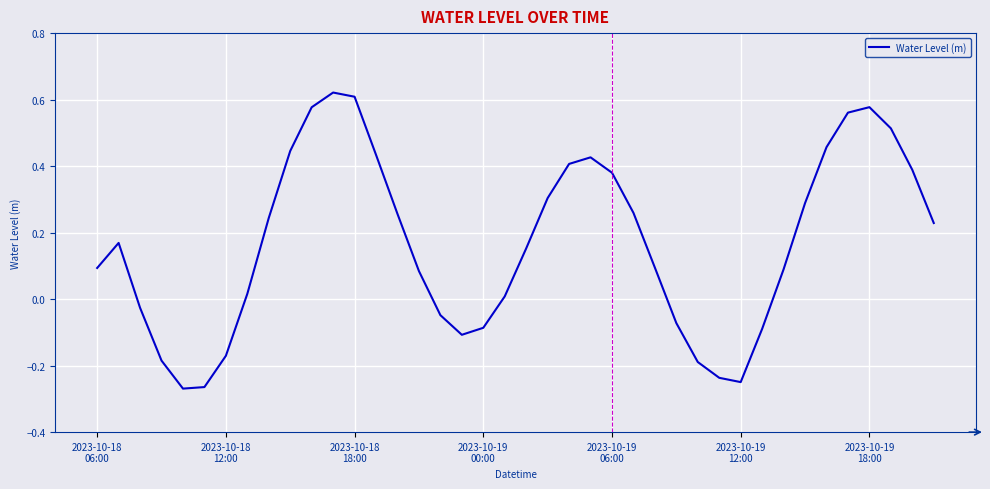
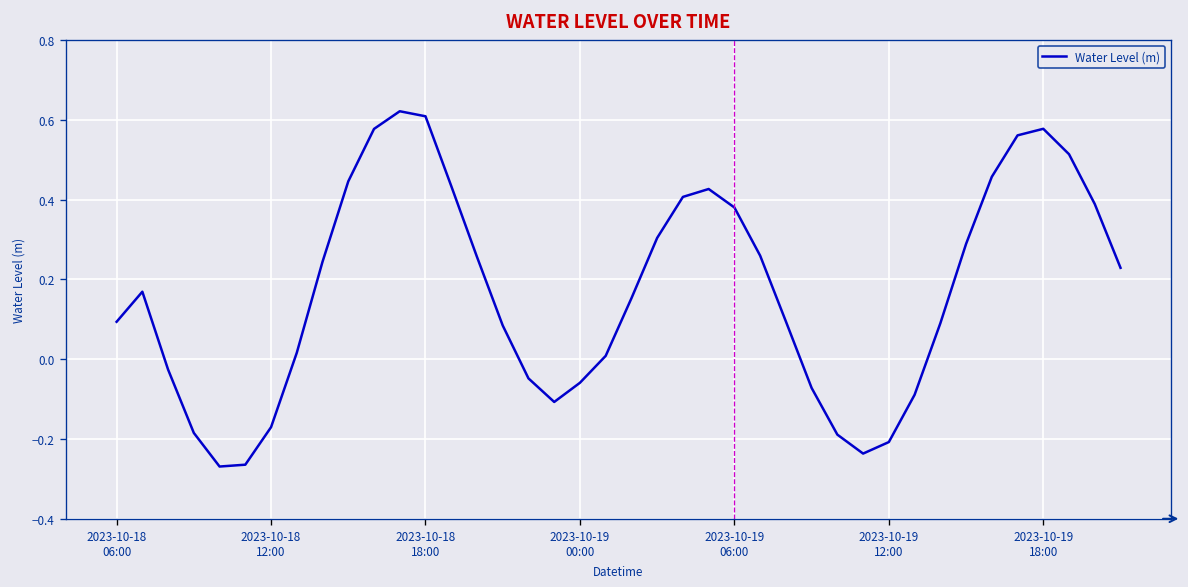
2023-10-19 00:00: -0.09 -> -0.06
2023-10-19 12:00: -0.25 -> -0.21
